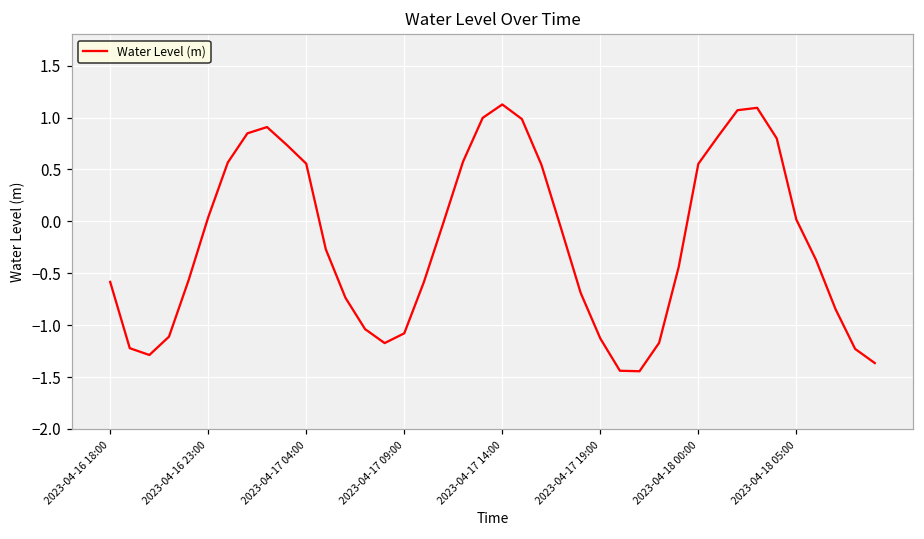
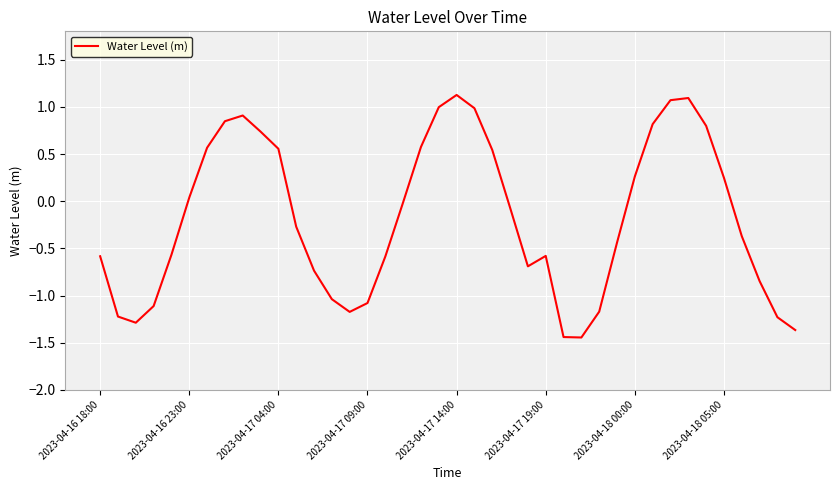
2023-04-17 19:00: -1.1 -> -0.6
2023-04-18 00:00: 0.6 -> 0.3
2023-04-18 05:00: 0.0 -> 0.2
